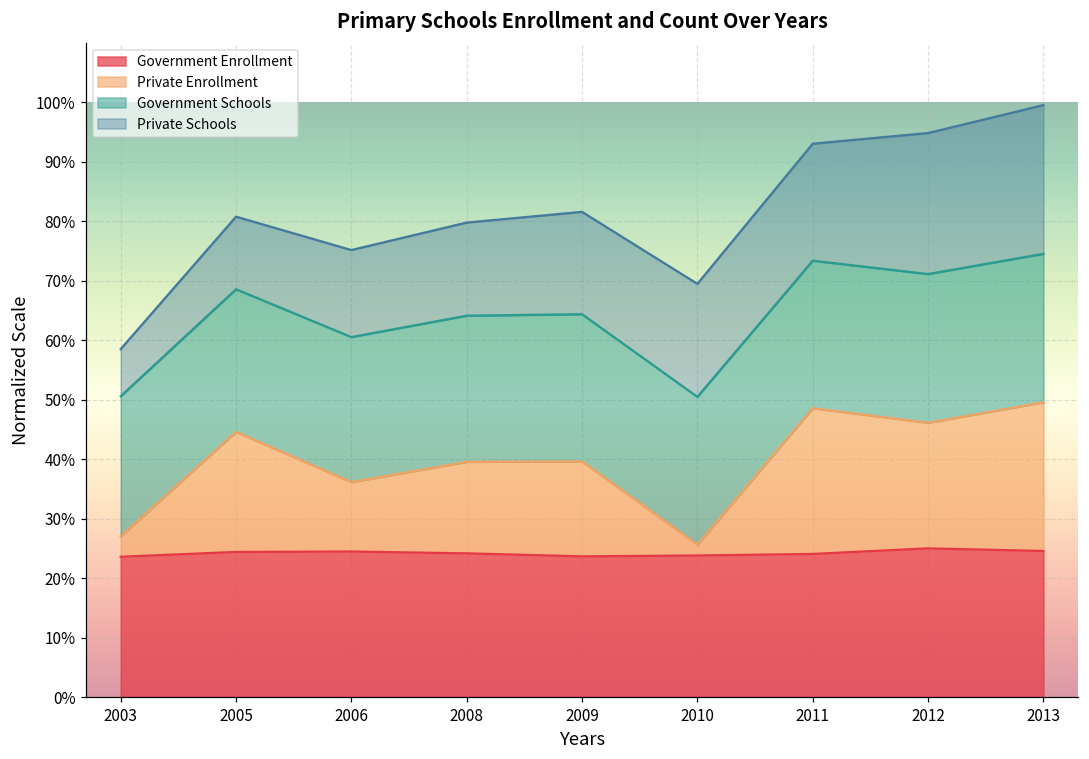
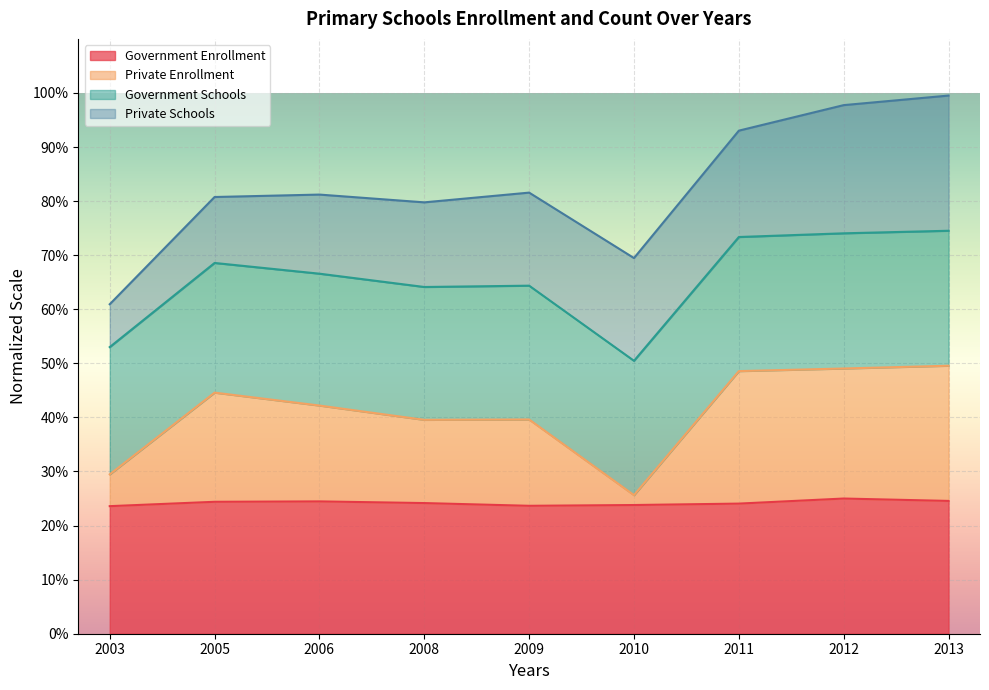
Private Enrollment, 2003: 3% -> 6%
Private Enrollment, 2006: 12% -> 18%
Private Enrollment, 2012: 21% -> 24%
